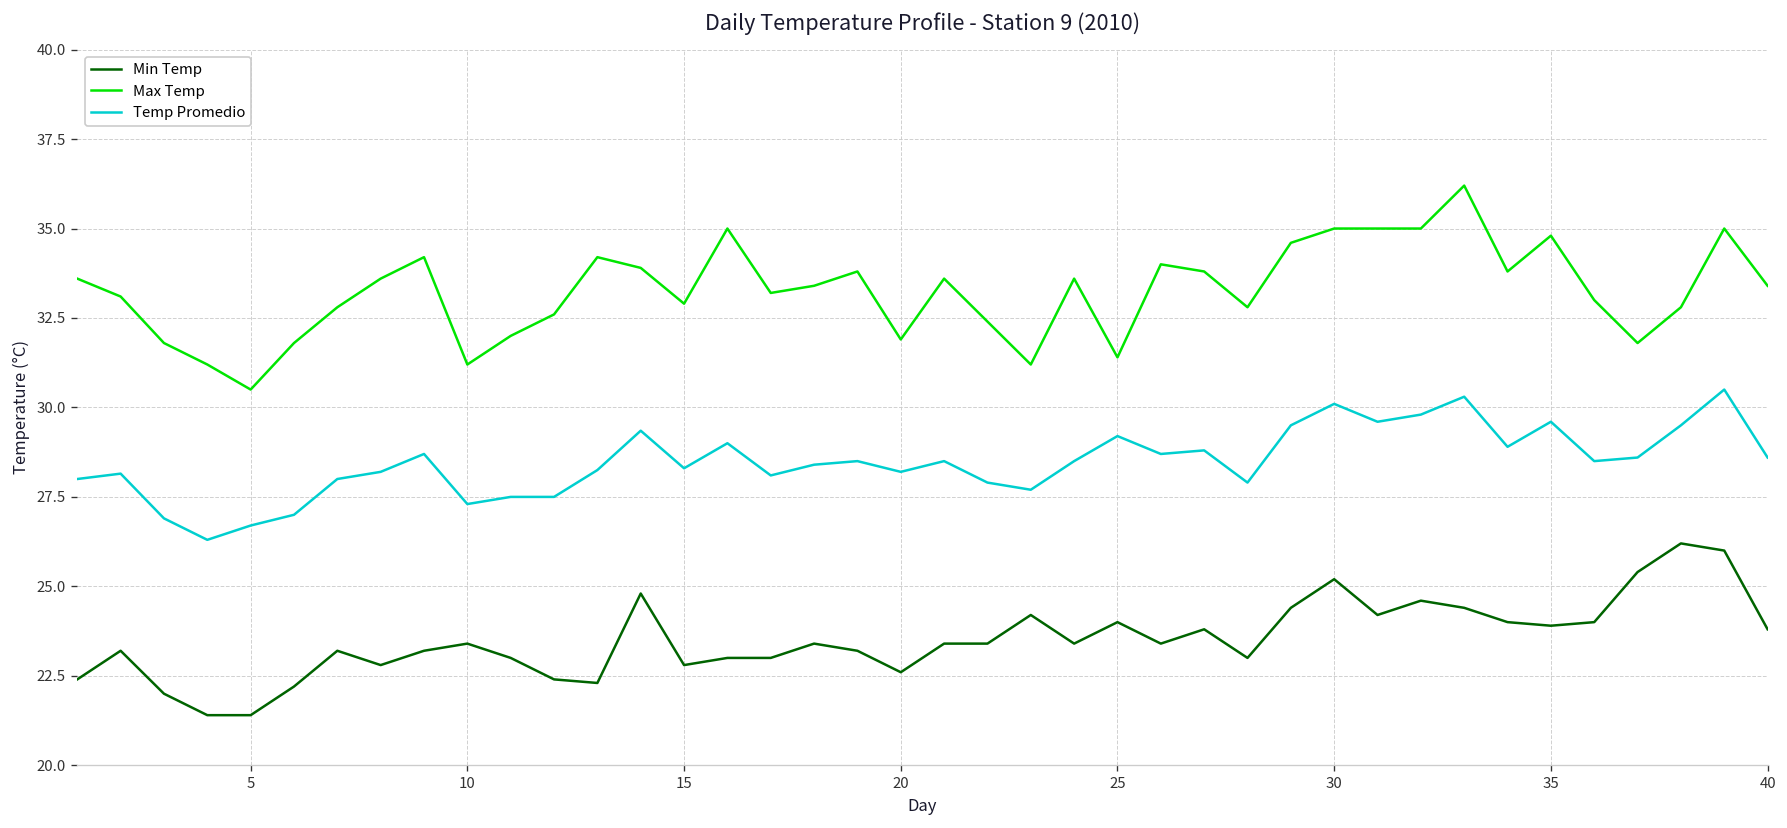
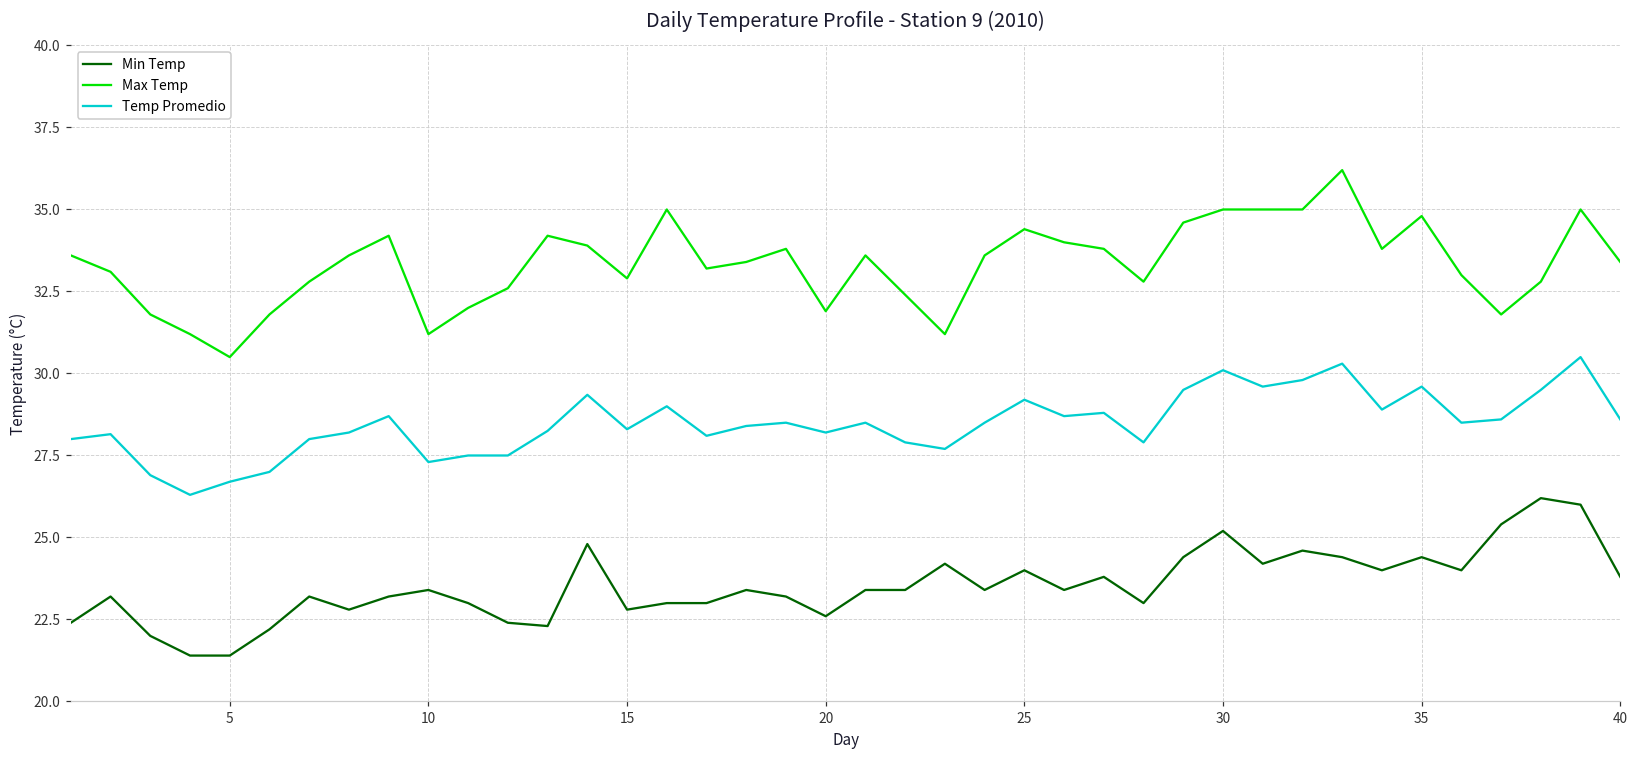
Max Temp, 25: 31.4 -> 34.4
Min Temp, 35: 23.9 -> 24.4
